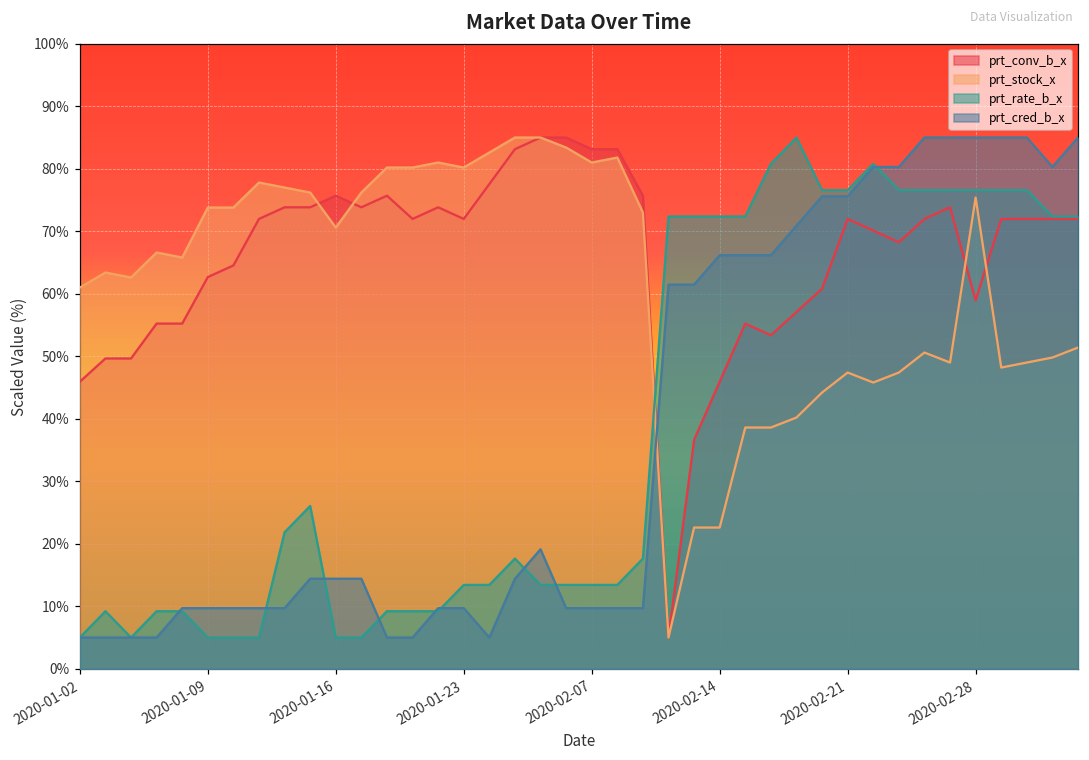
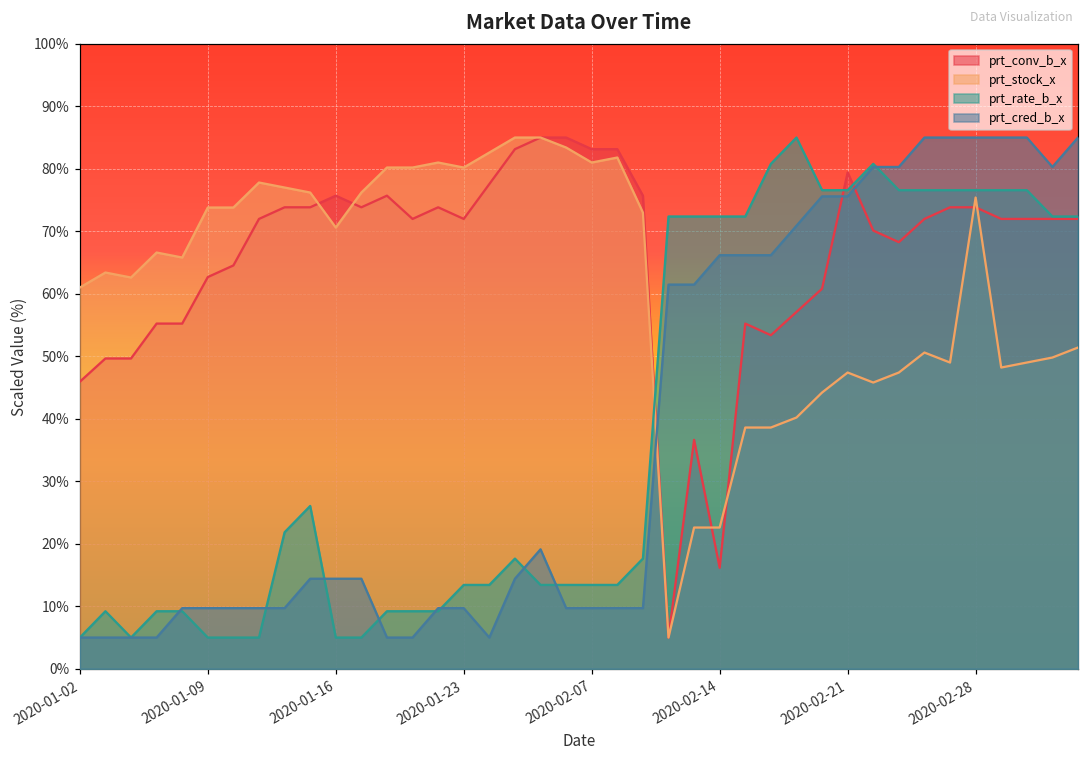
prt_conv_b_x, 2020-02-14: 46% -> 16%
prt_conv_b_x, 2020-02-21: 72% -> 79%
prt_conv_b_x, 2020-02-28: 59% -> 74%
